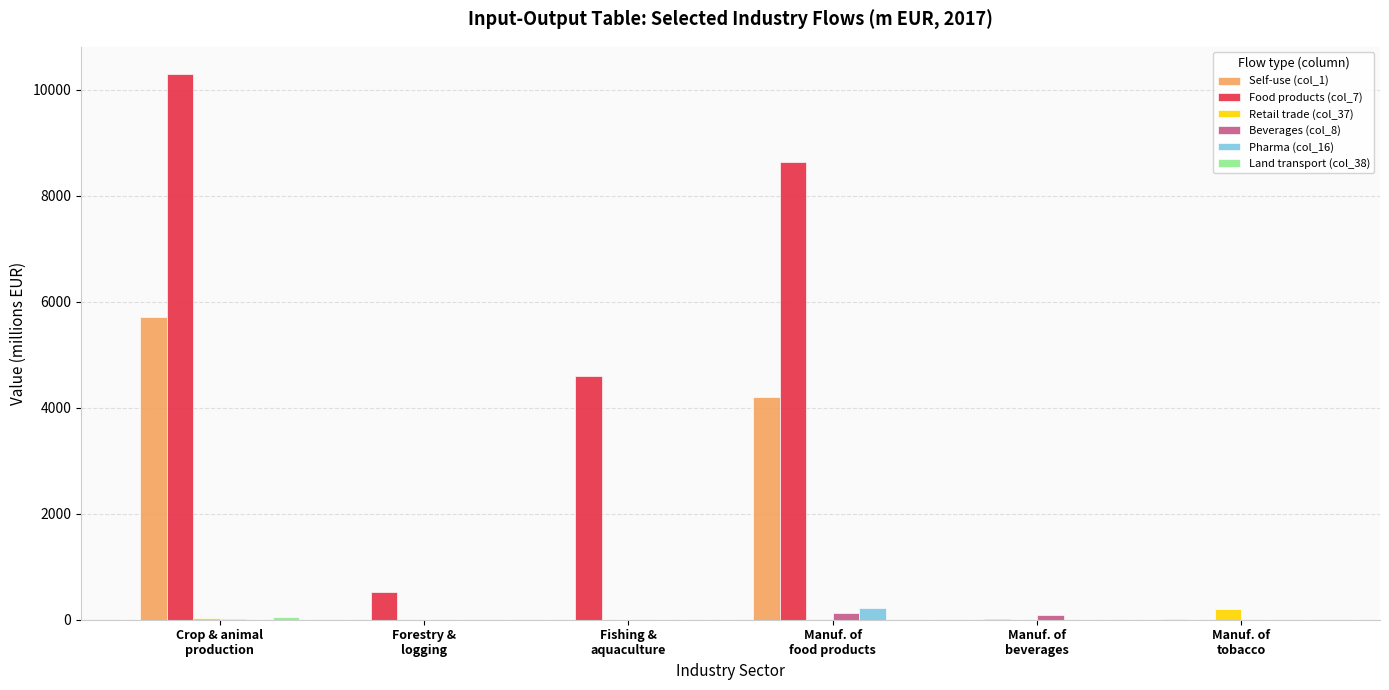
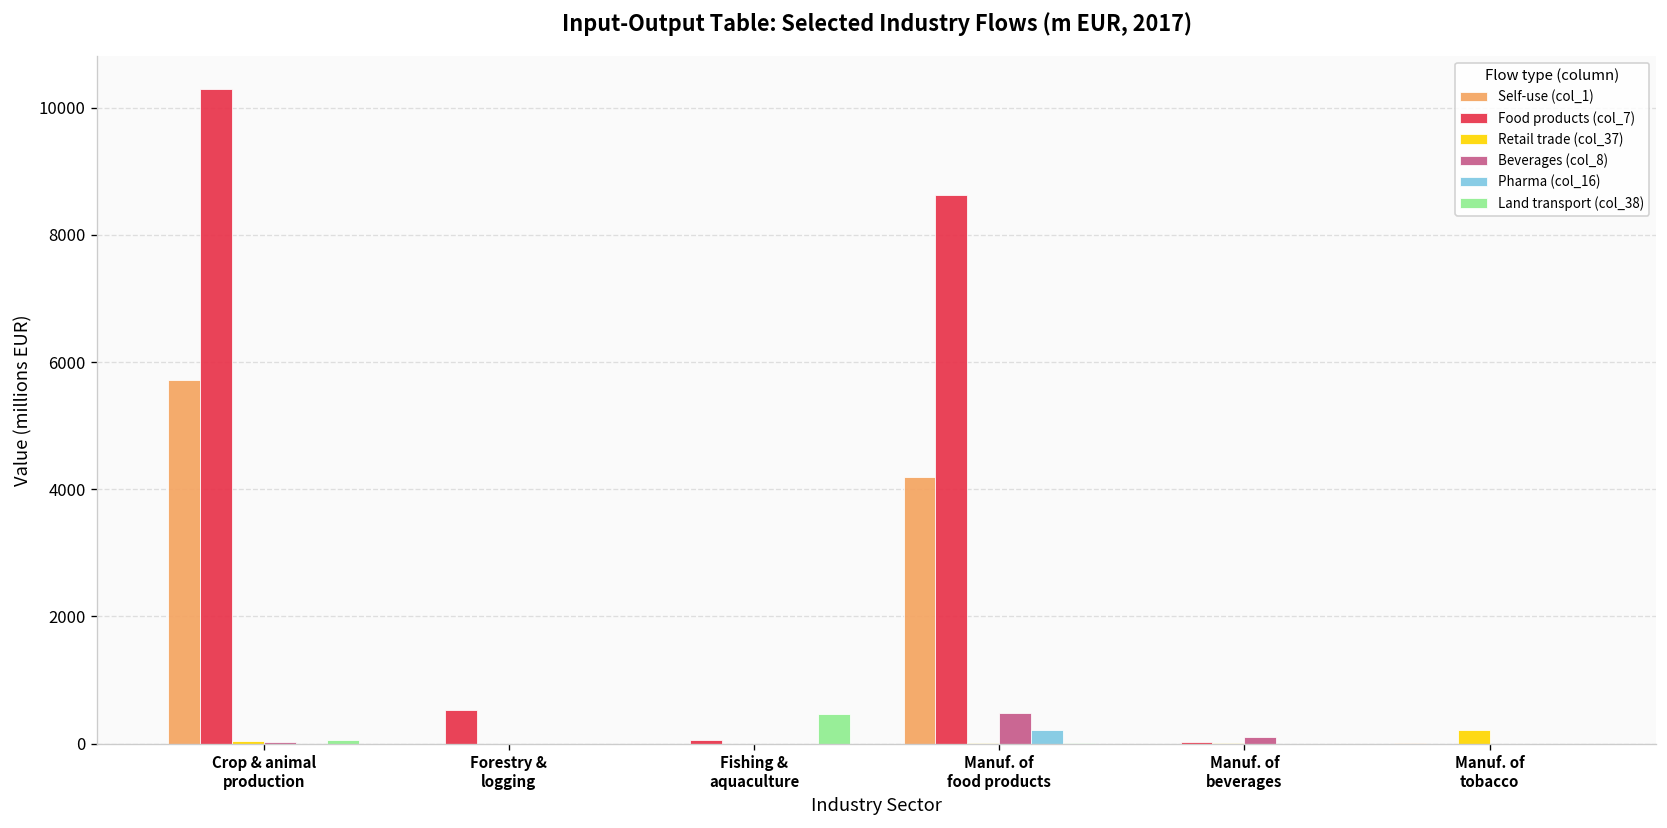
Food products (col_7), Fishing & aquaculture: 4600 -> 100
Land transport (col_38), Fishing & aquaculture: 0 -> 500
Beverages (col_8), Manuf. of food products: 100 -> 500
